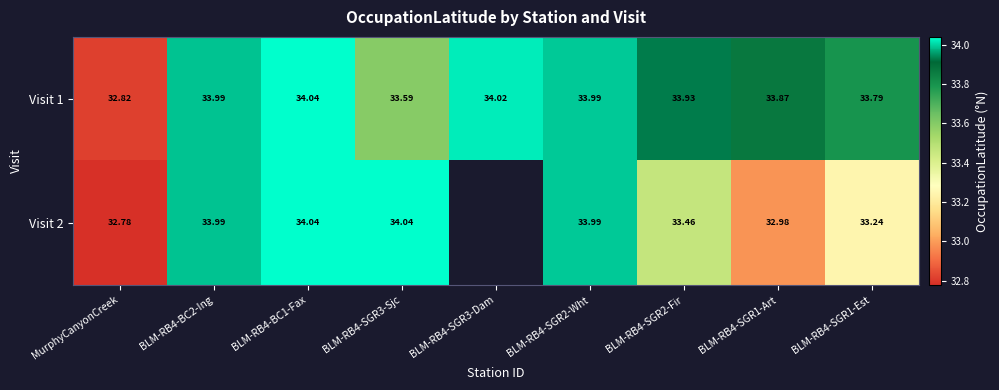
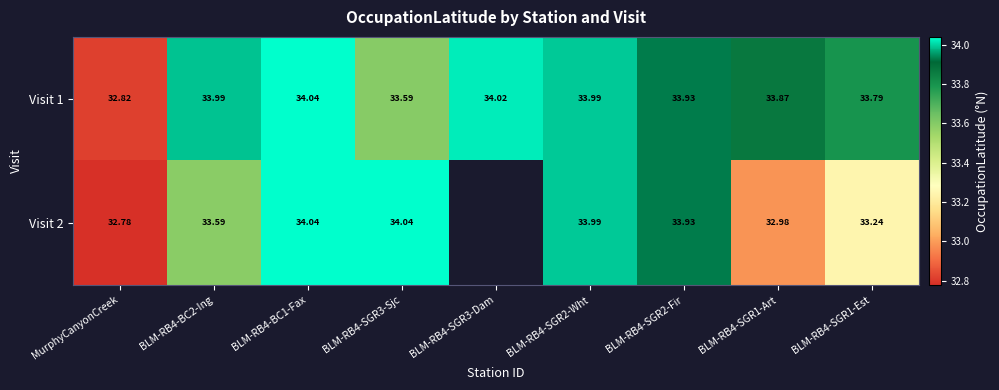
Visit 2, BLM-RB4-BC2-Ing: 33.99 -> 33.59
Visit 2, BLM-RB4-SGR2-Fir: 33.46 -> 33.93
